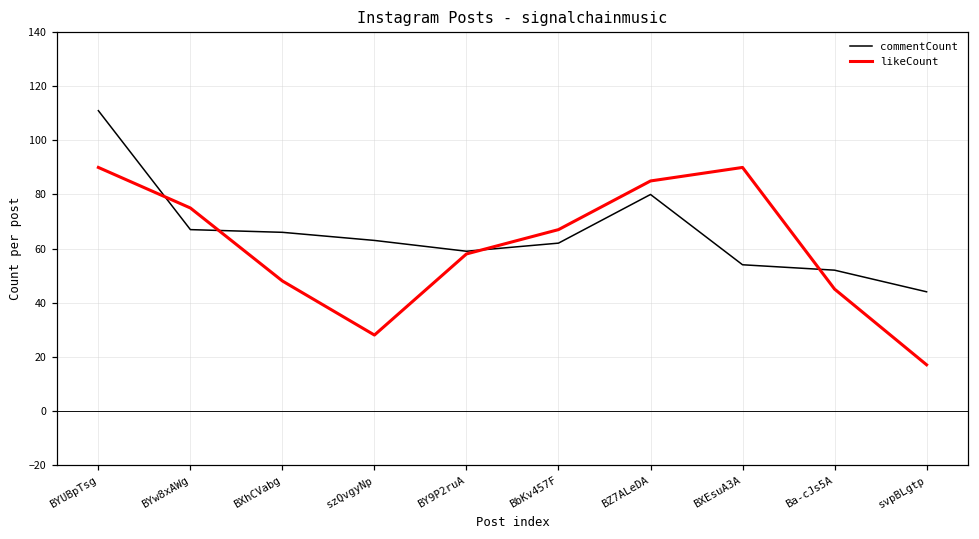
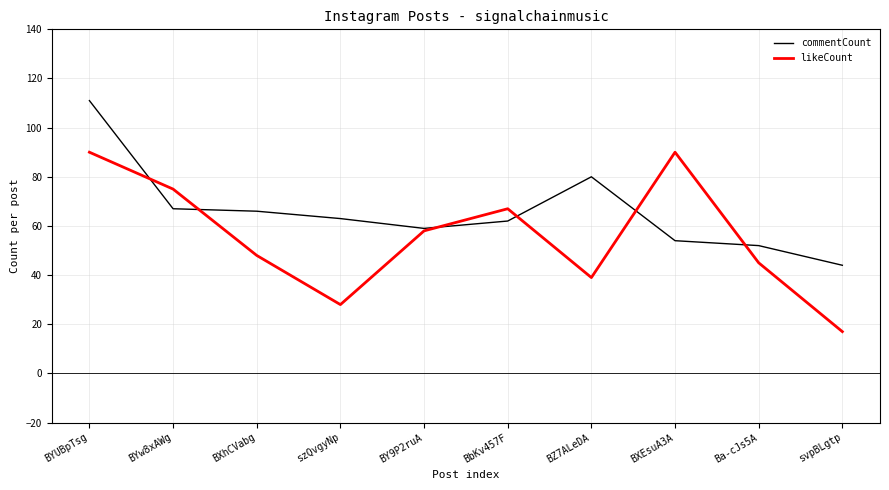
likeCount, BZ7ALeDA: 85 -> 39
